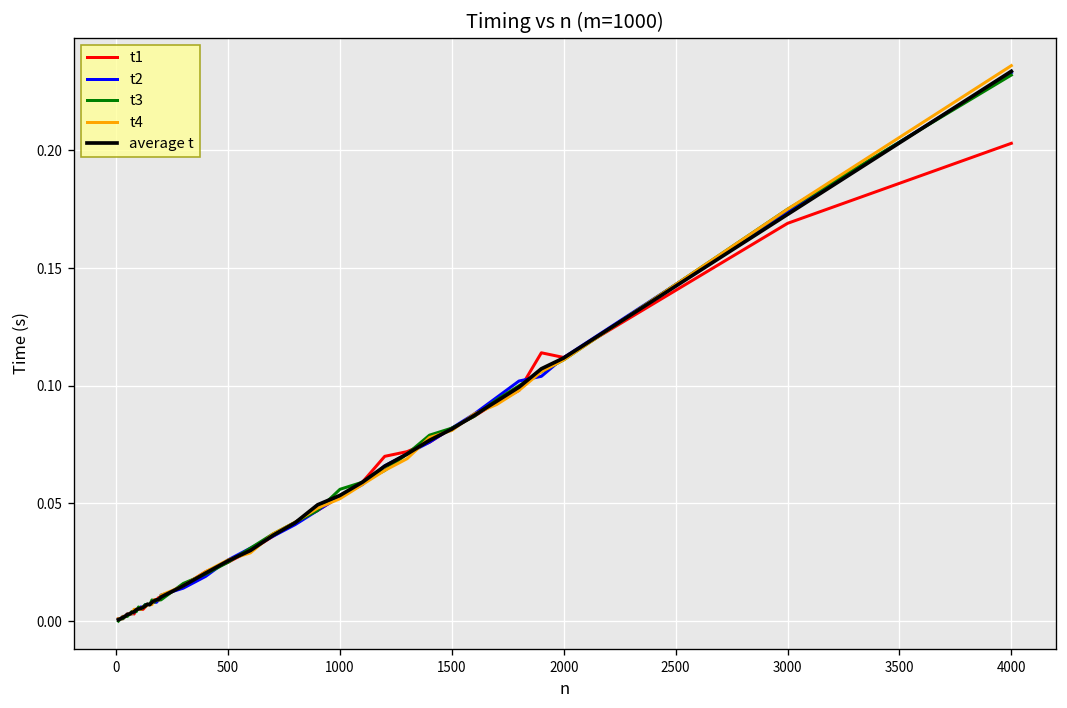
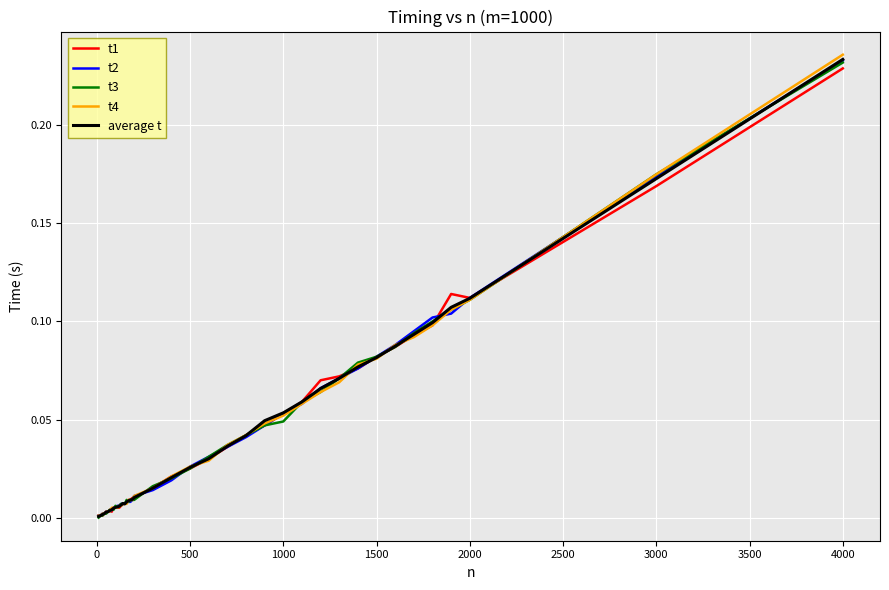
t3, 1000: 0.056 -> 0.049
t1, 4000: 0.203 -> 0.229
